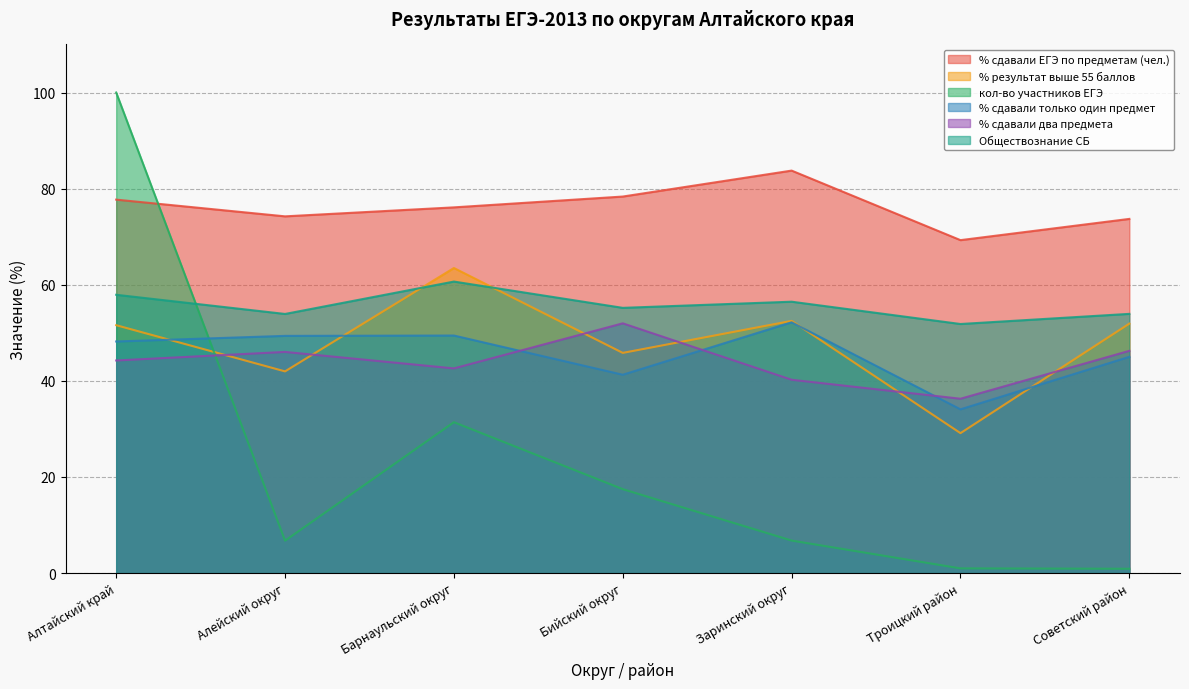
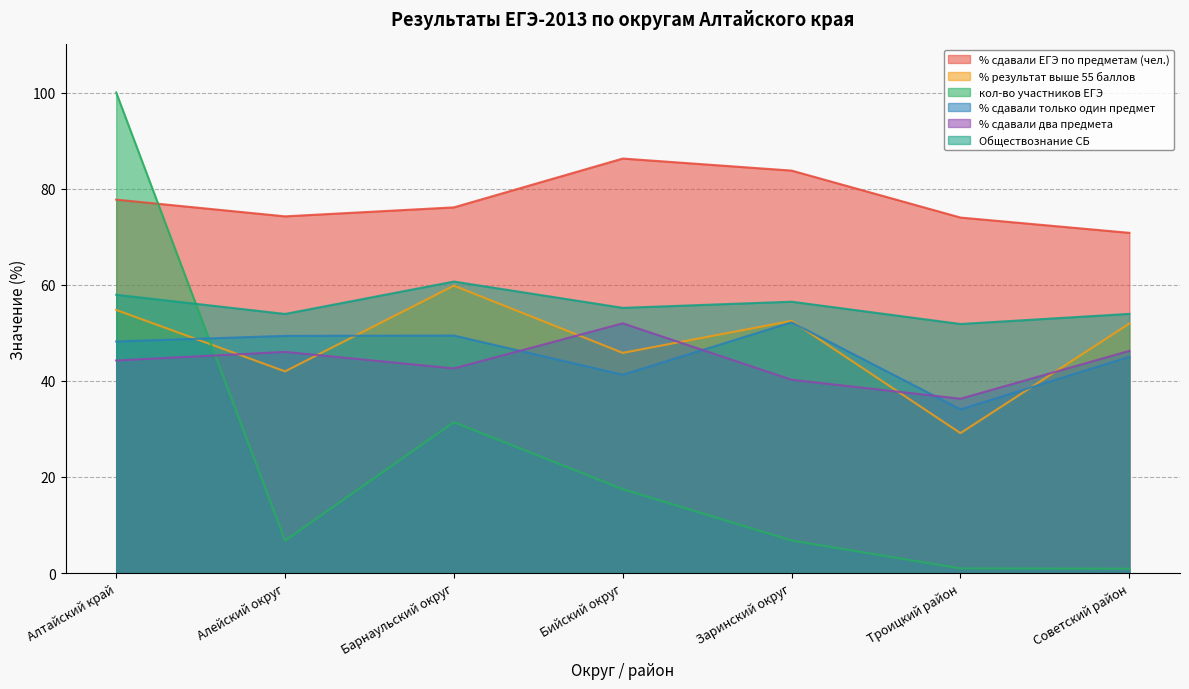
% результат выше 55 баллов, Алтайский край: 52 -> 55
% результат выше 55 баллов, Барнаульский округ: 63 -> 60
% сдавали ЕГЭ по предметам (чел.), Бийский округ: 78 -> 86
% сдавали ЕГЭ по предметам (чел.), Троицкий район: 69 -> 74
% сдавали ЕГЭ по предметам (чел.), Советский район: 74 -> 71
